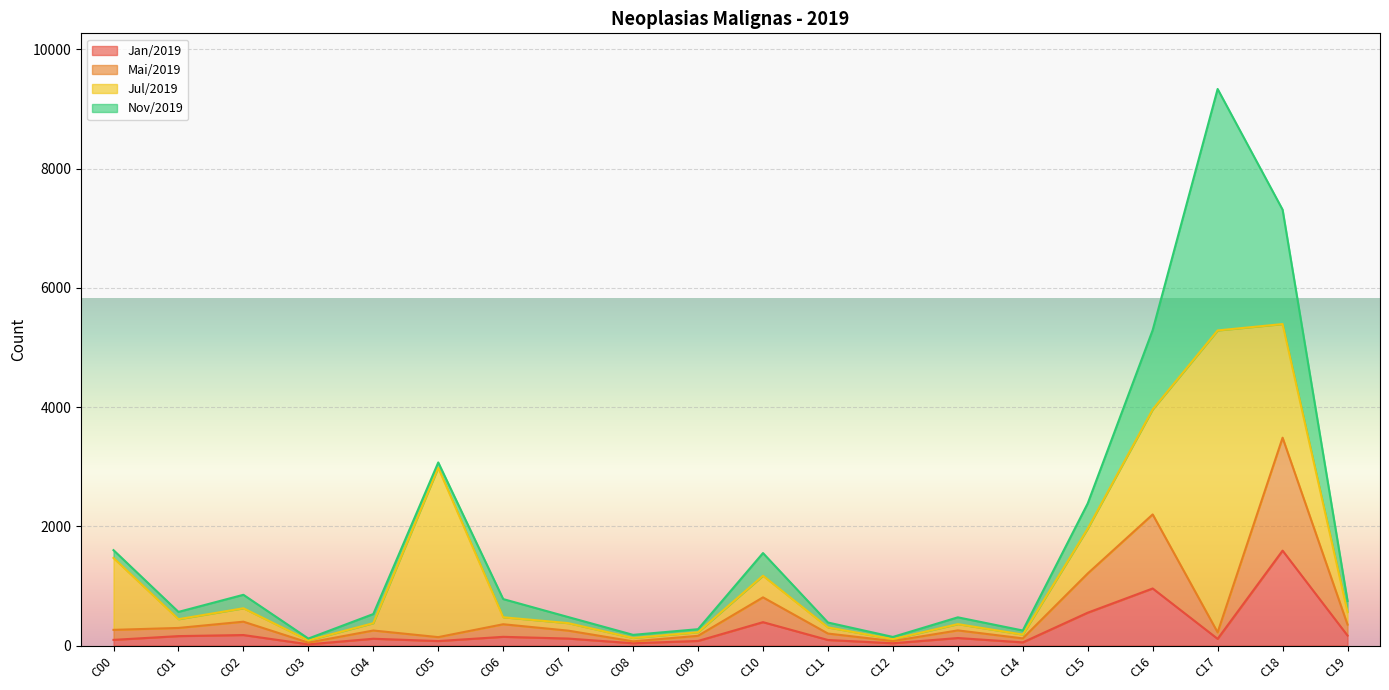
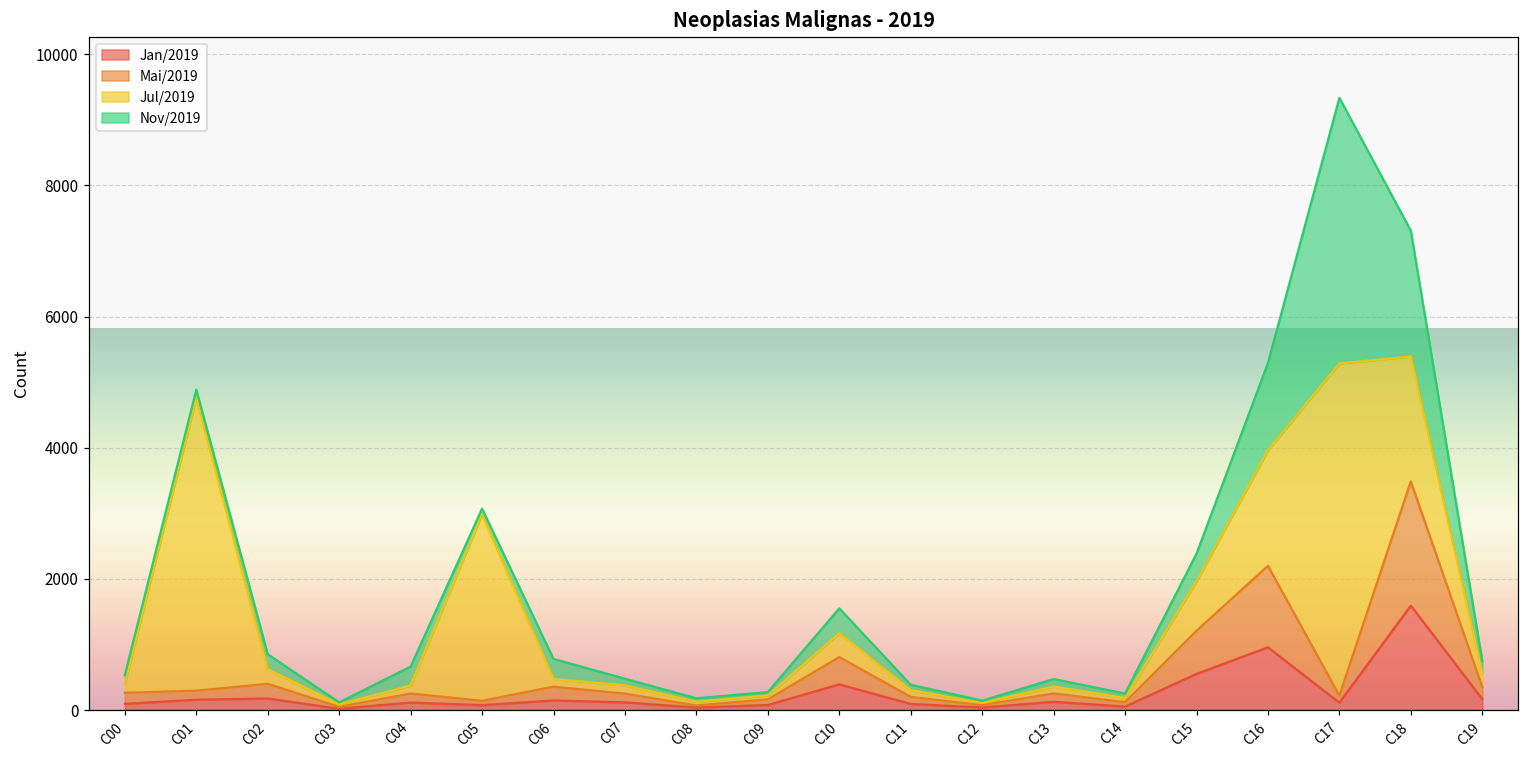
Jul/2019, C00: 1200 -> 100
Jul/2019, C01: 100 -> 4500
Nov/2019, C04: 200 -> 300
